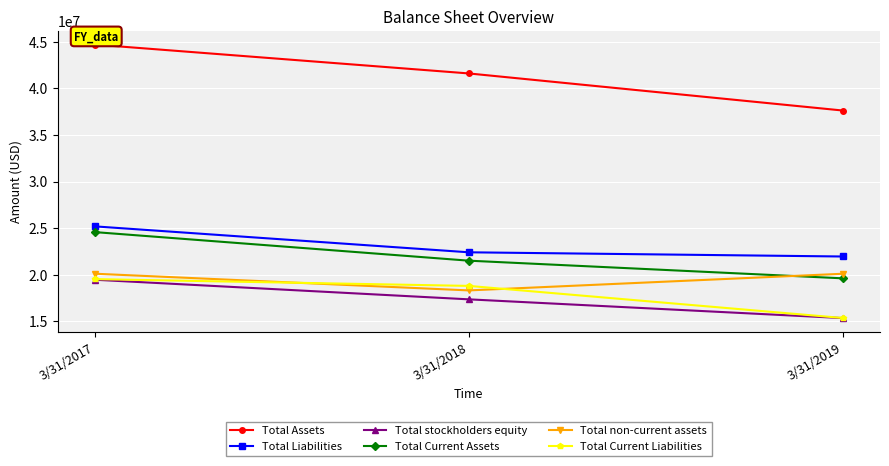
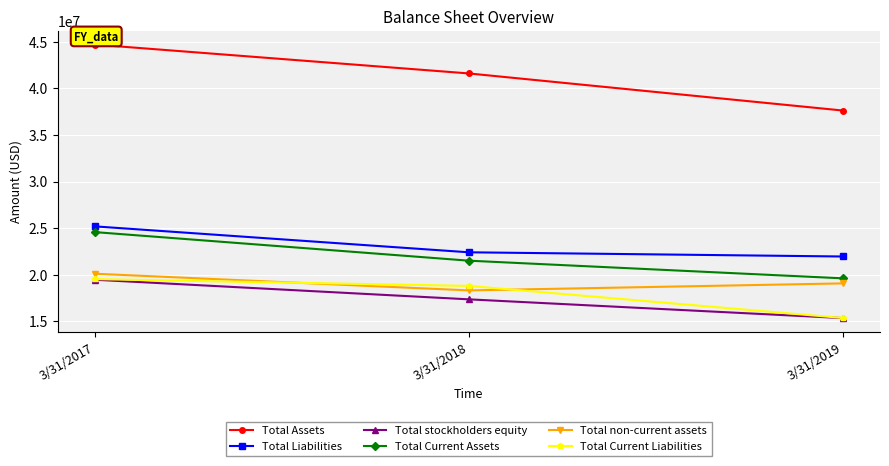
Total non-current assets, 3/31/2019: 20000000 -> 19000000
